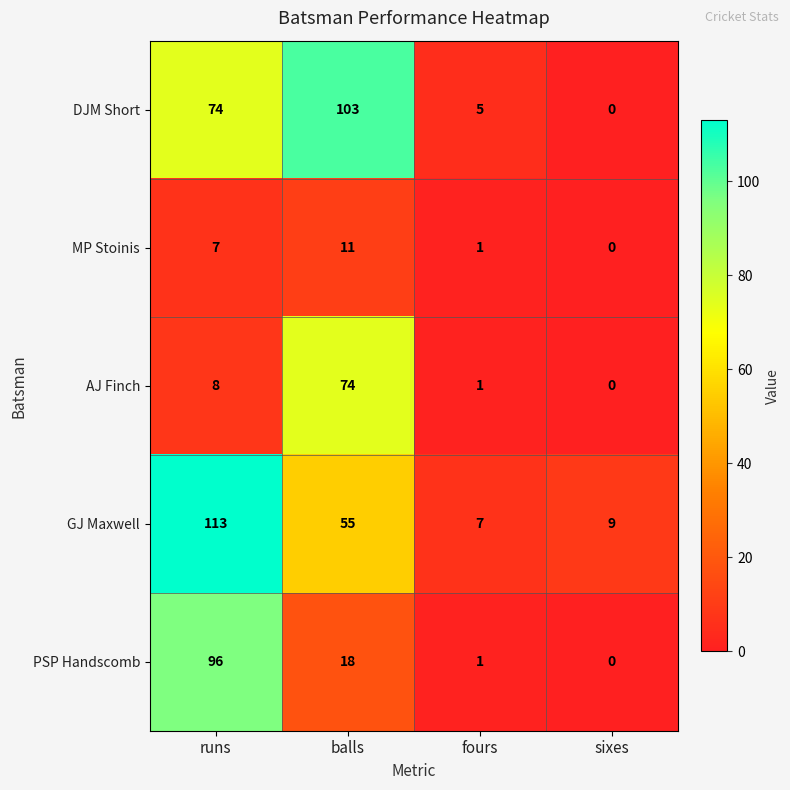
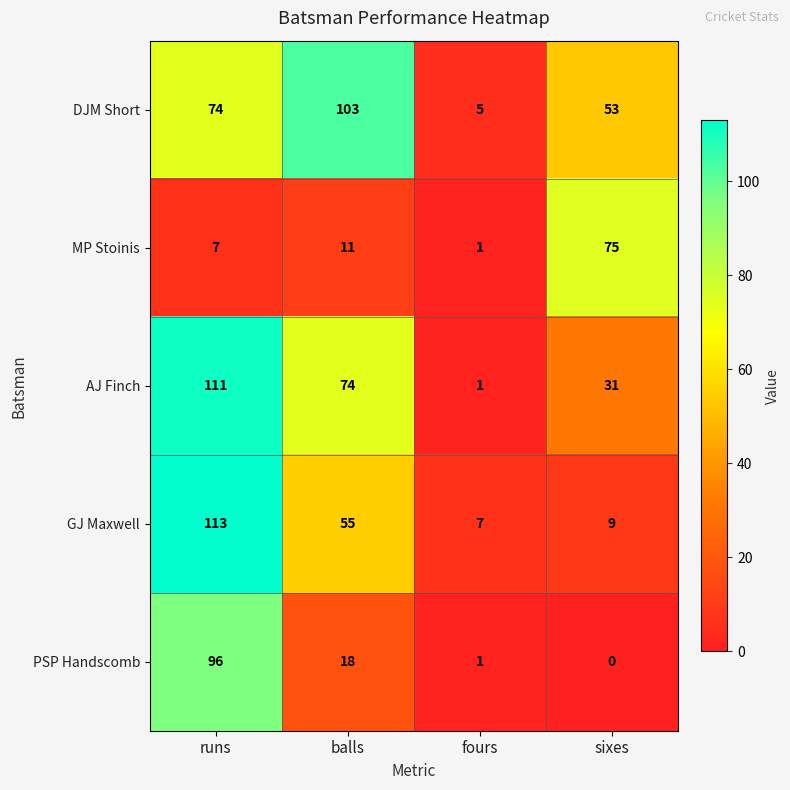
DJM Short, sixes: 0 -> 53
MP Stoinis, sixes: 0 -> 75
AJ Finch, runs: 8 -> 111
AJ Finch, sixes: 0 -> 31
